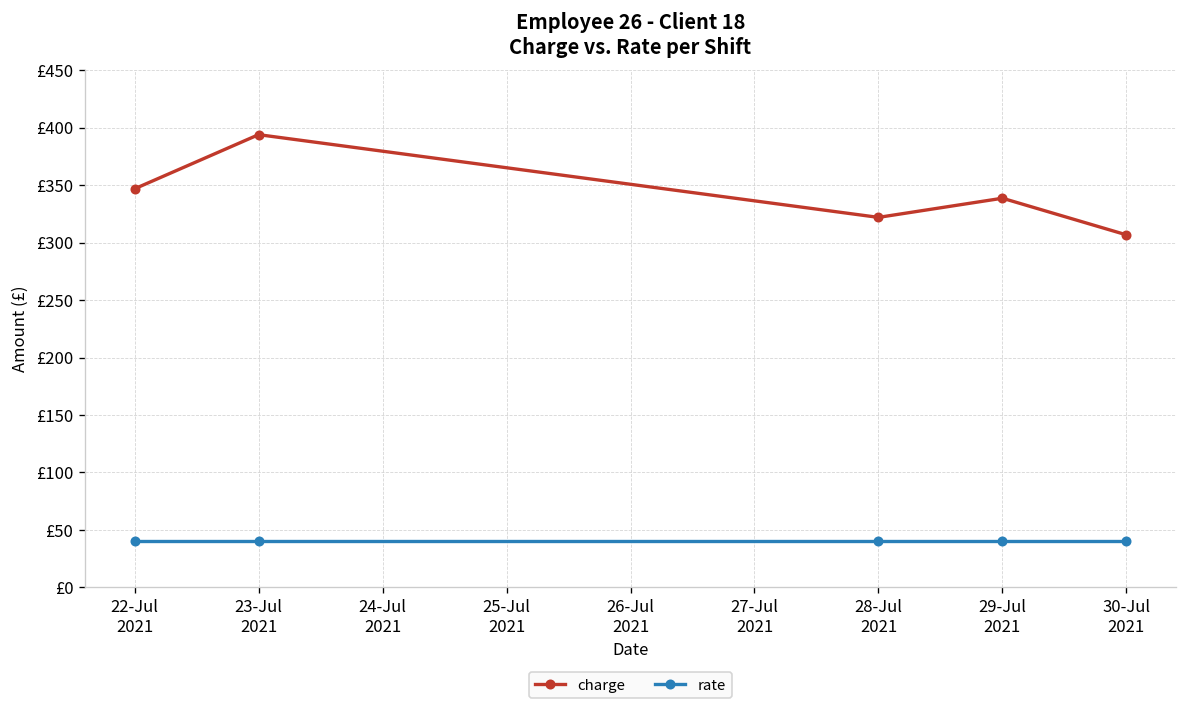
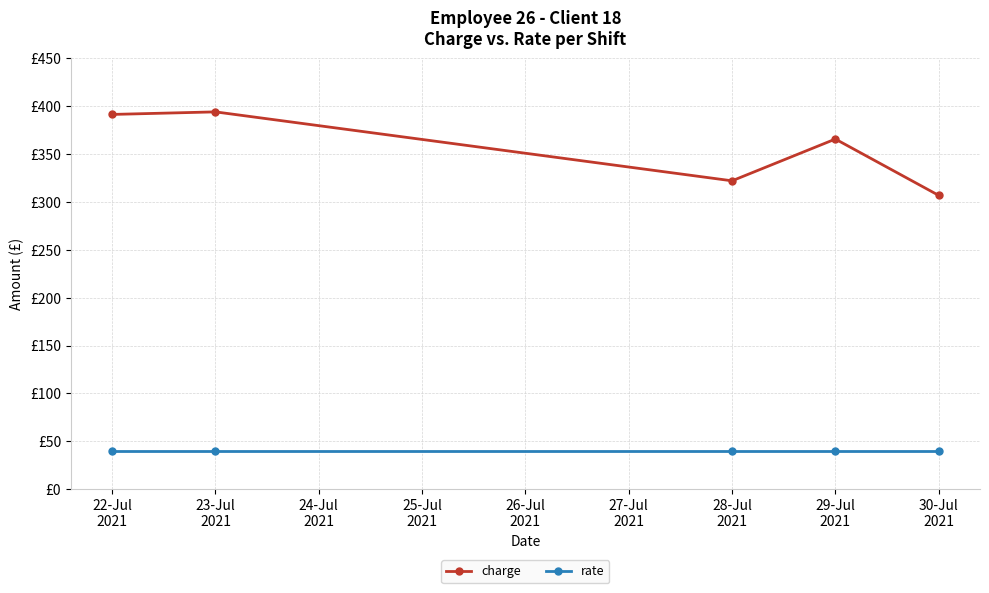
charge, 22-Jul 2021: £350 -> £390
charge, 29-Jul 2021: £340 -> £370
